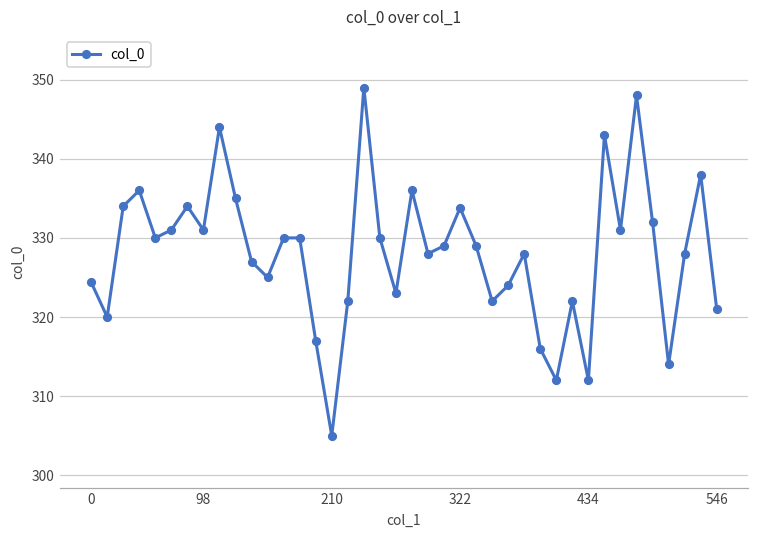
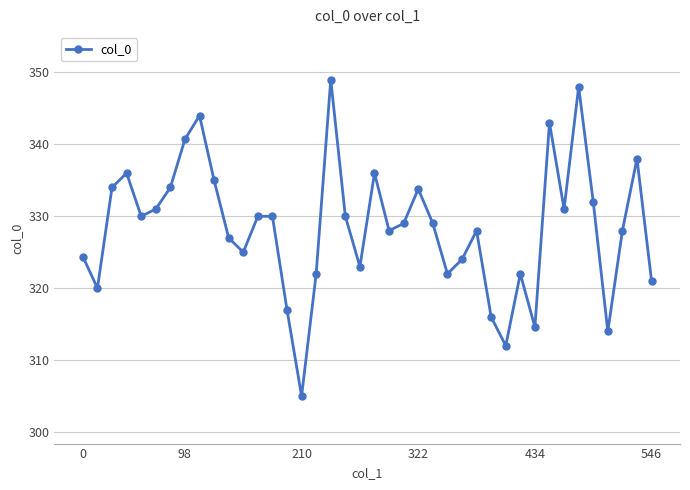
98: 331 -> 341
434: 312 -> 315
